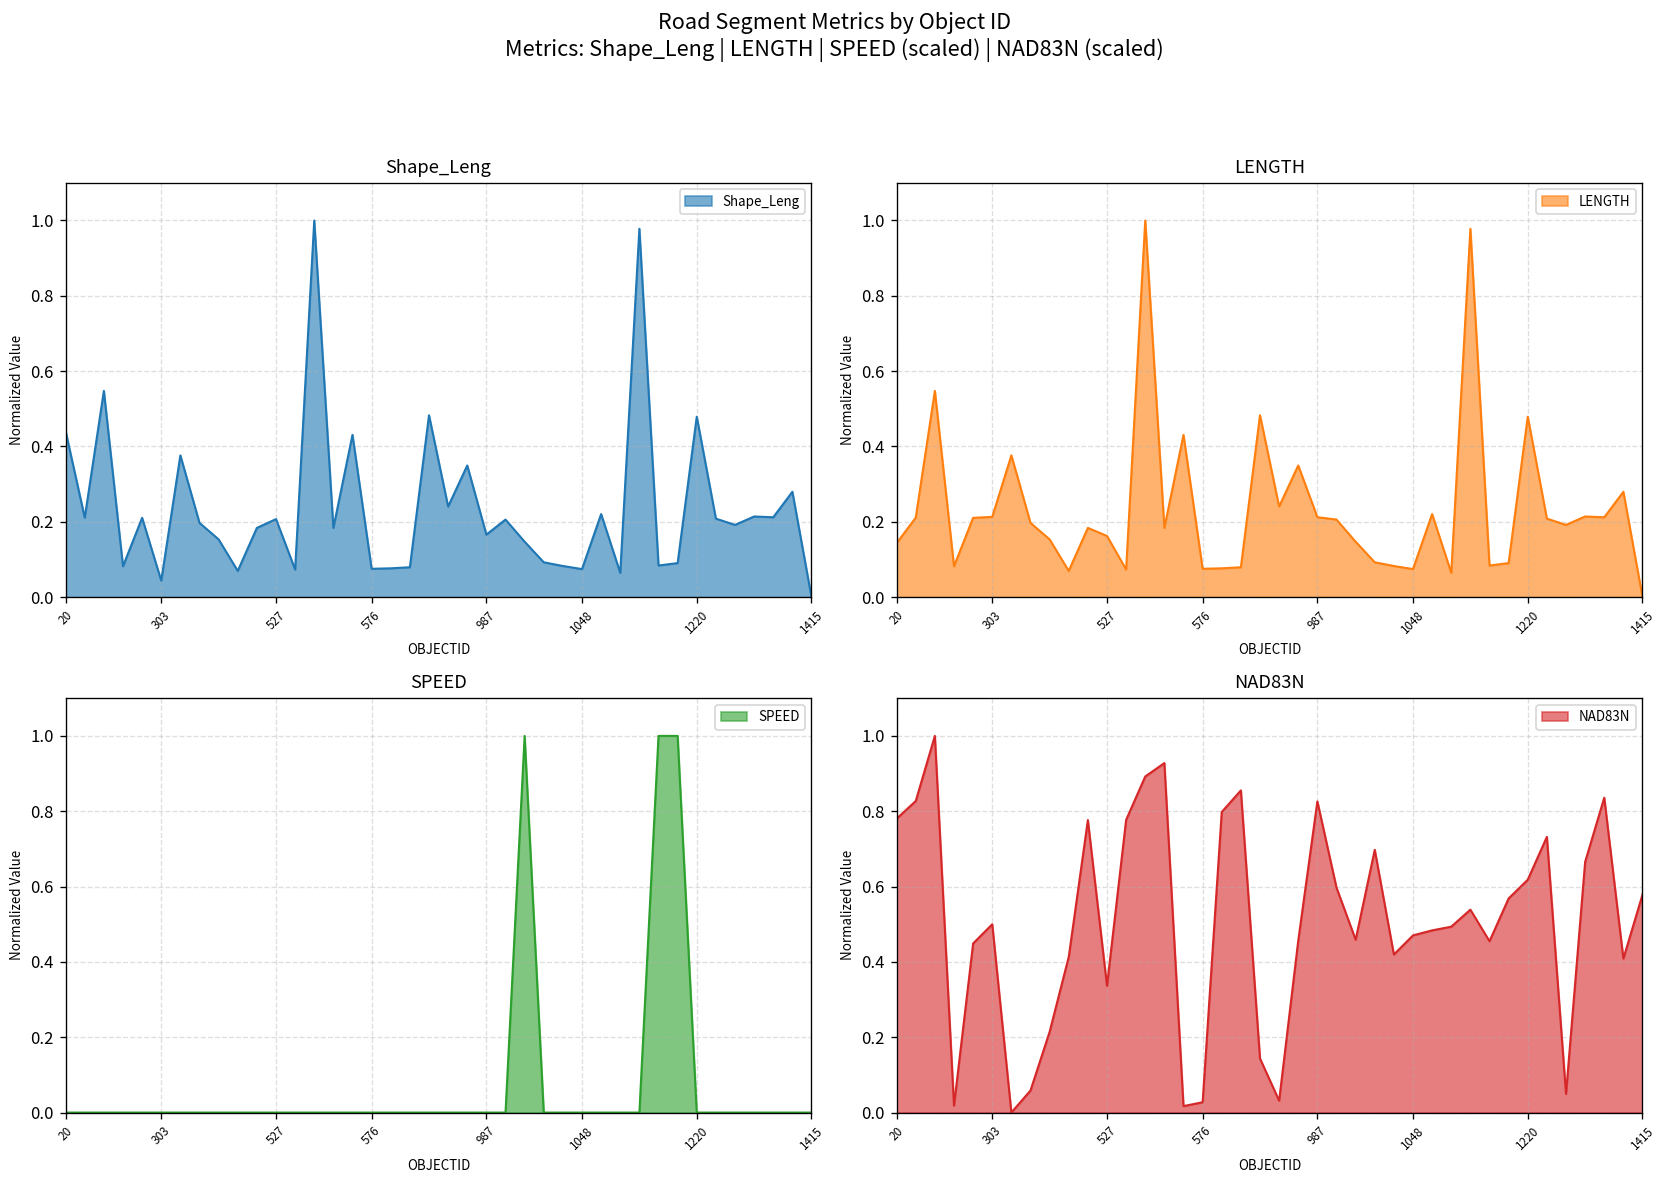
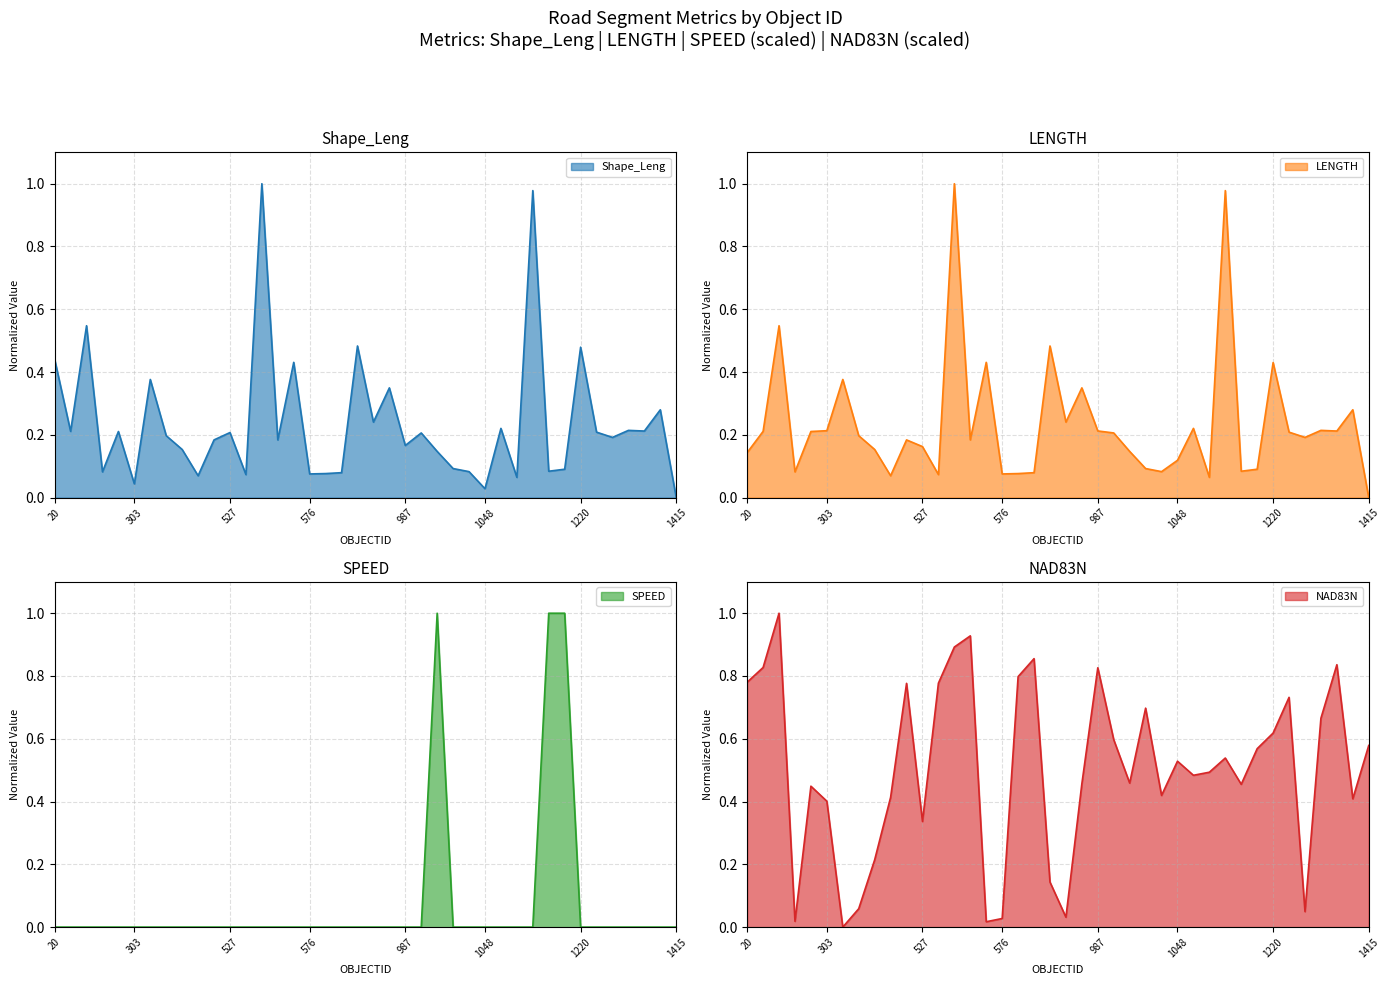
Shape_Leng, 1048: 0.07 -> 0.03
LENGTH, 1048: 0.07 -> 0.12
LENGTH, 1220: 0.48 -> 0.43
NAD83N, 303: 0.50 -> 0.40
NAD83N, 1048: 0.47 -> 0.53
